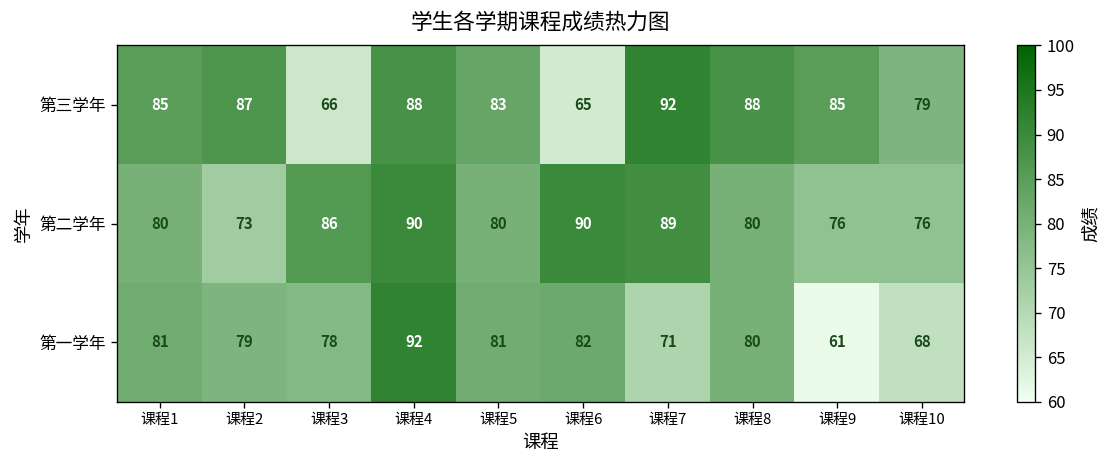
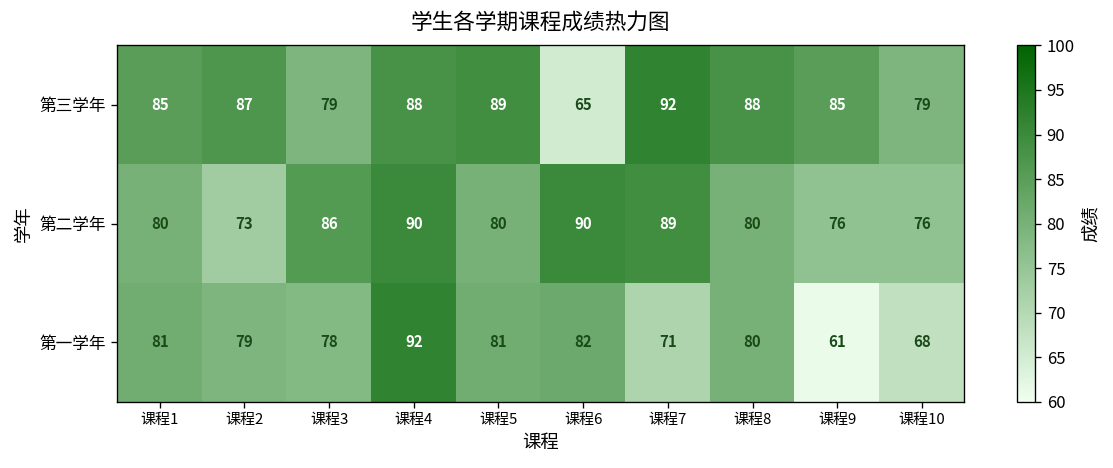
第三学年, 课程3: 66 -> 79
第三学年, 课程5: 83 -> 89
